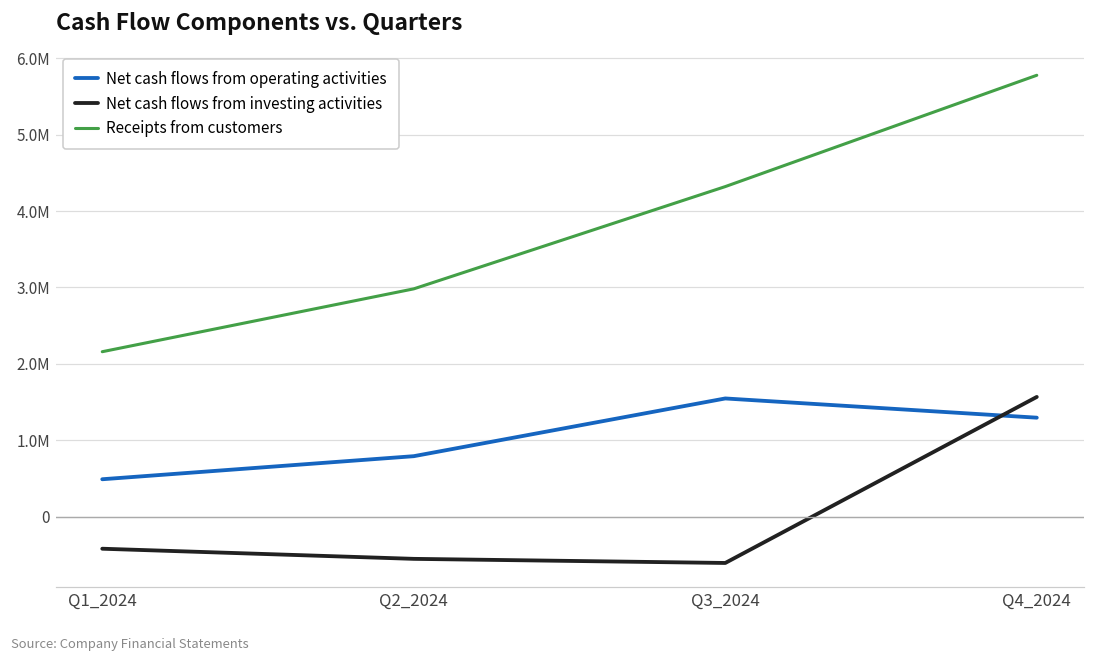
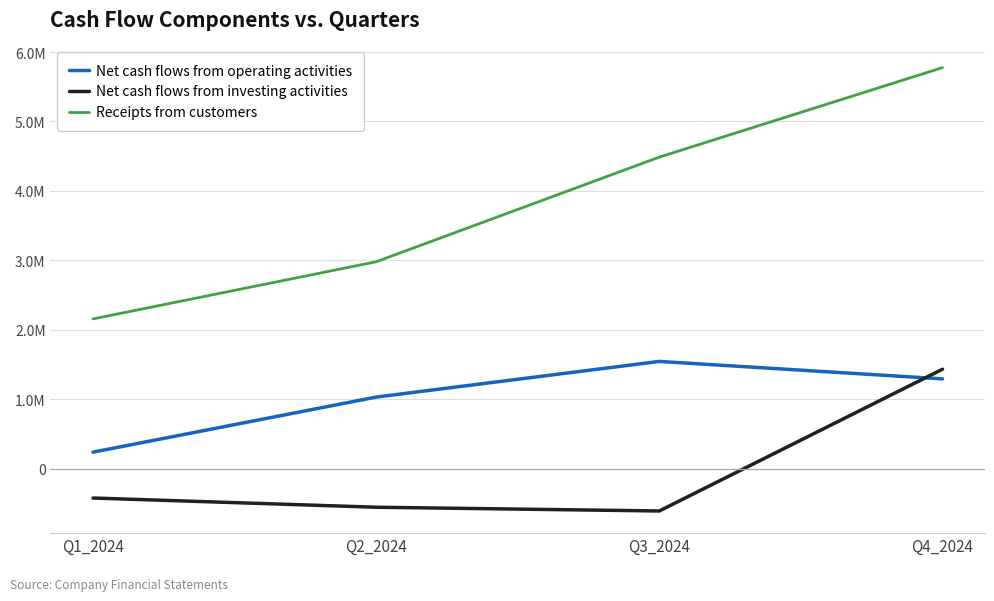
Net cash flows from operating activities, Q1_2024: 500000 -> 200000
Net cash flows from operating activities, Q2_2024: 800000 -> 1000000
Receipts from customers, Q3_2024: 4300000 -> 4500000
Net cash flows from investing activities, Q4_2024: 1600000 -> 1400000
